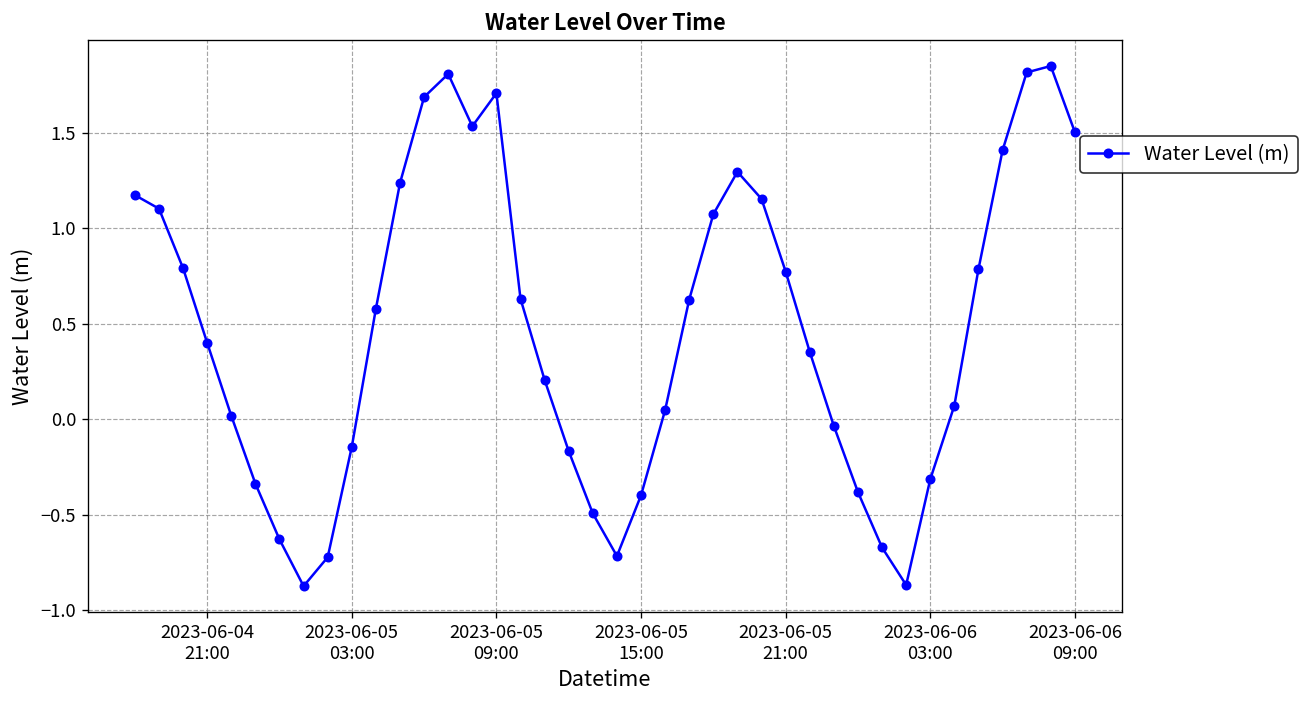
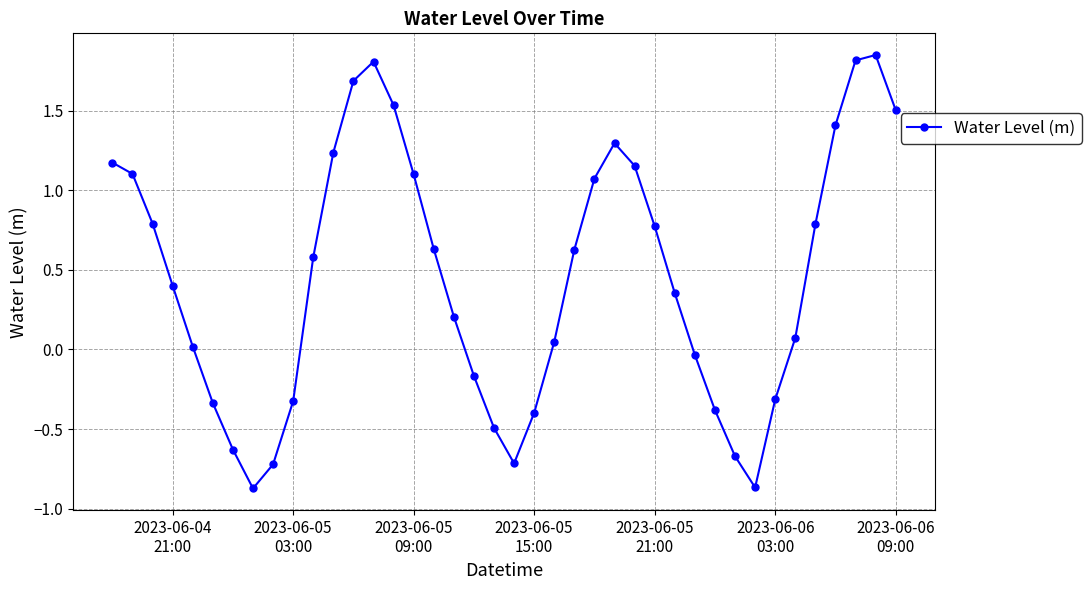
2023-06-05 03:00: -0.14 -> -0.32
2023-06-05 09:00: 1.71 -> 1.10
